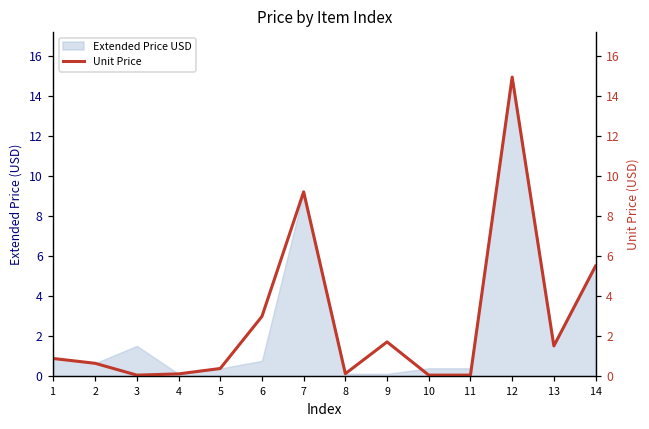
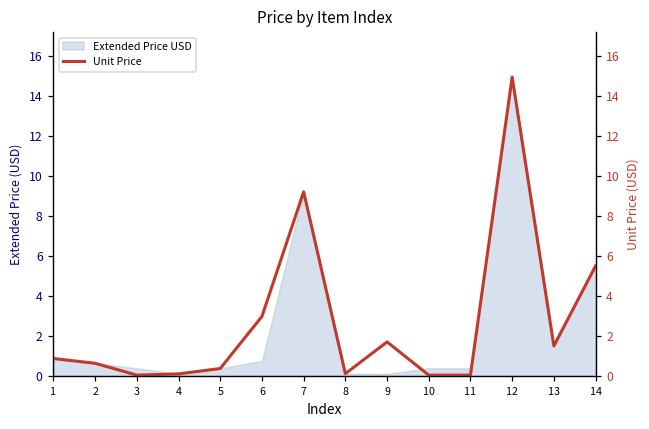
Extended Price USD, 3: 1.5 -> 0.4
